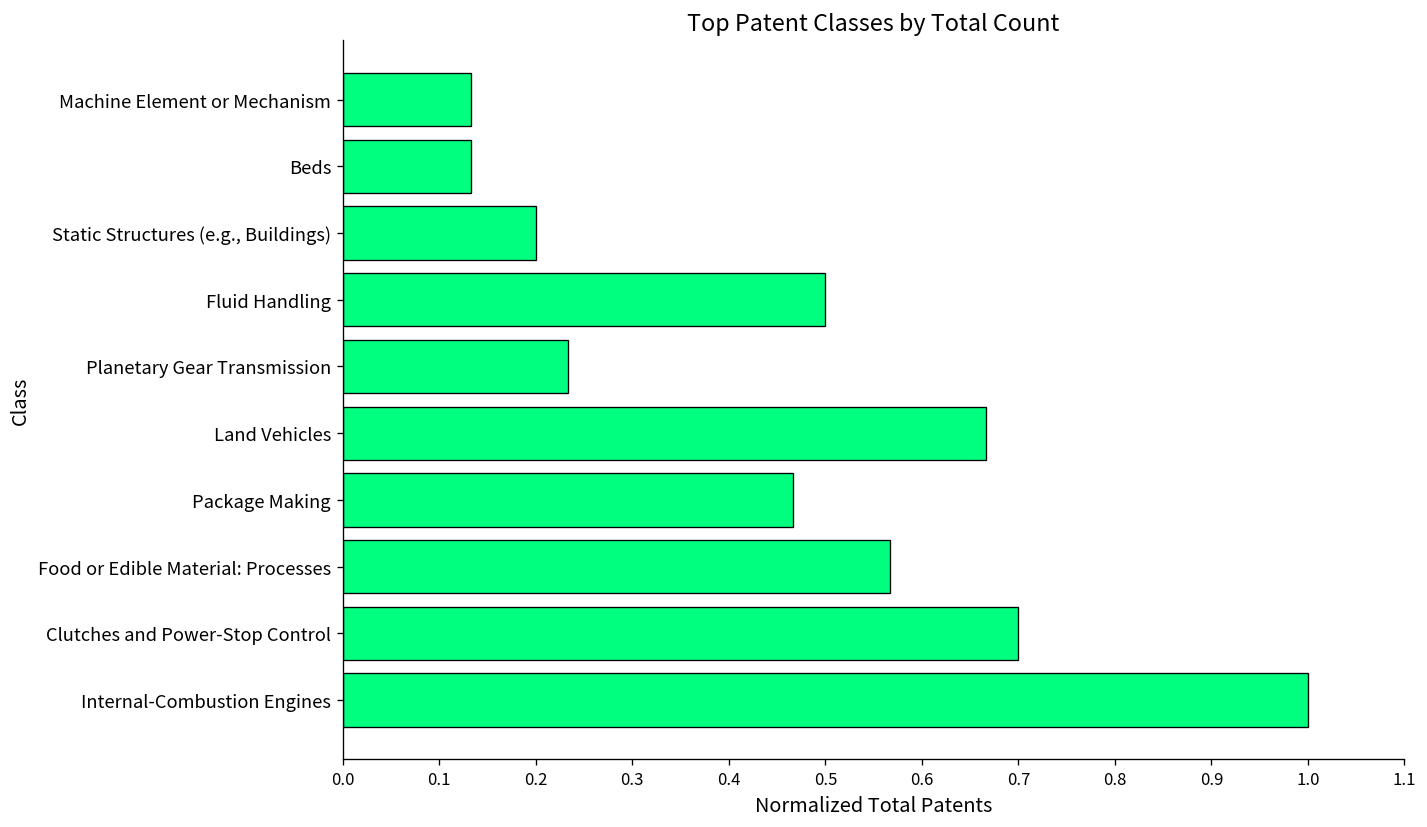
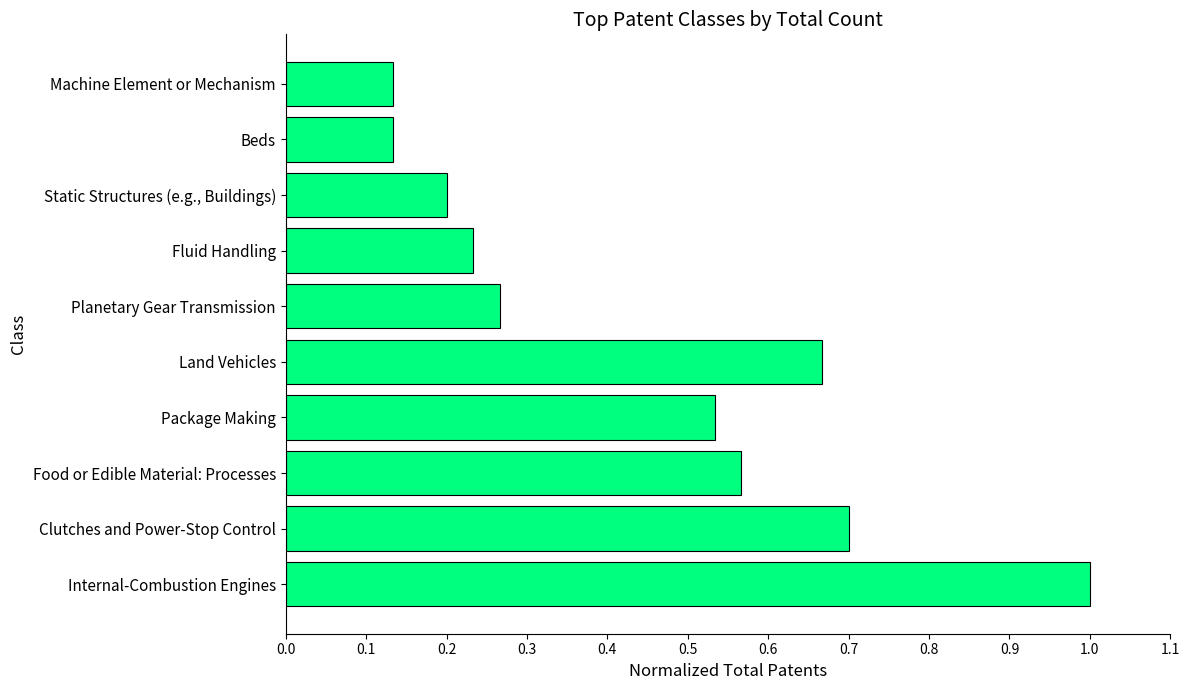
Fluid Handling: 0.50 -> 0.23
Planetary Gear Transmission: 0.23 -> 0.27
Package Making: 0.47 -> 0.53
